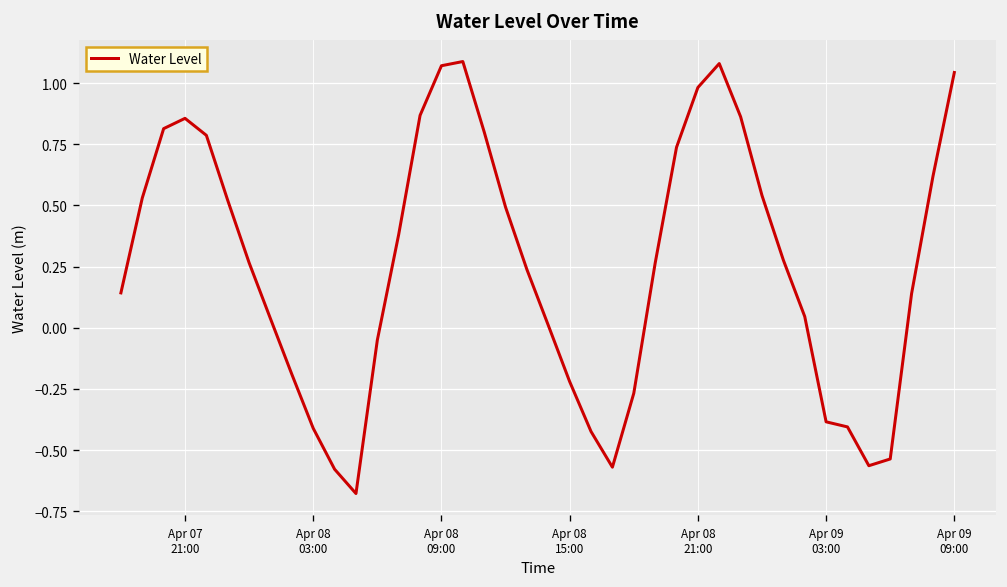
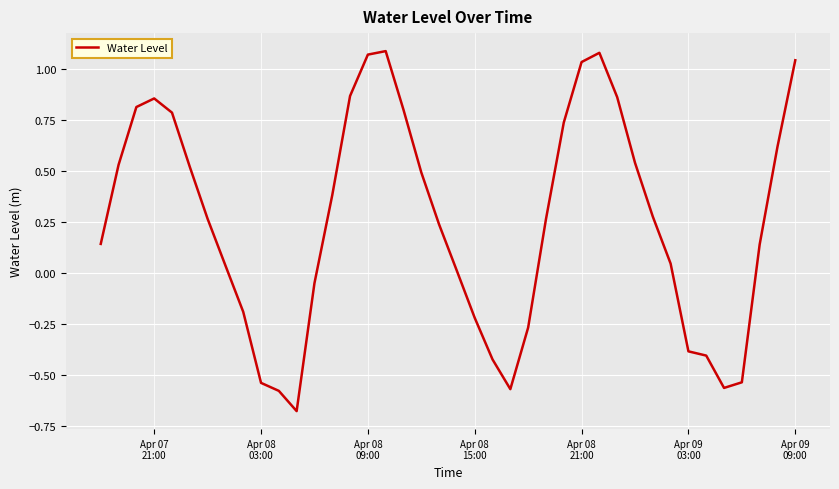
Apr 08 03:00: -0.41 -> -0.54
Apr 08 21:00: 0.98 -> 1.03
